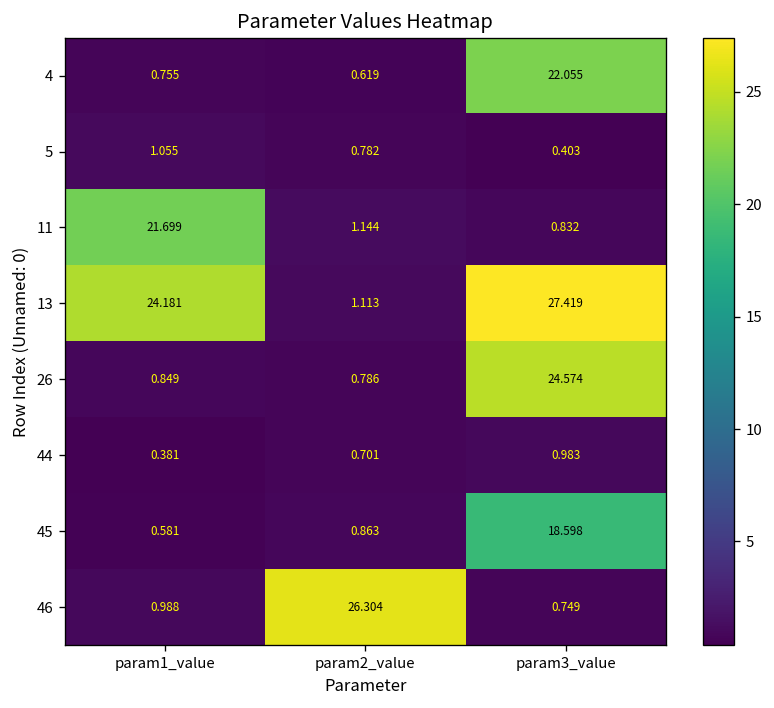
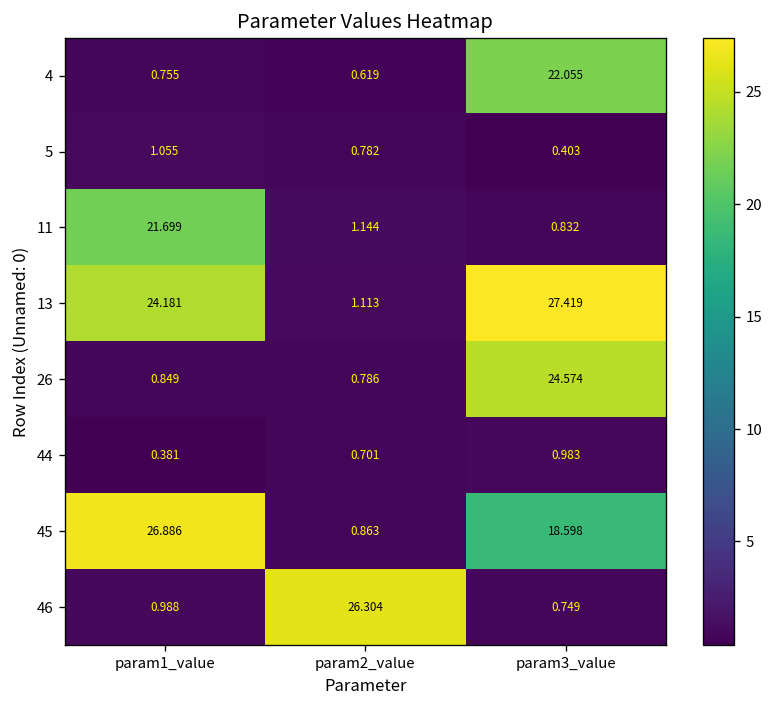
45, param1_value: 0.581 -> 26.886
